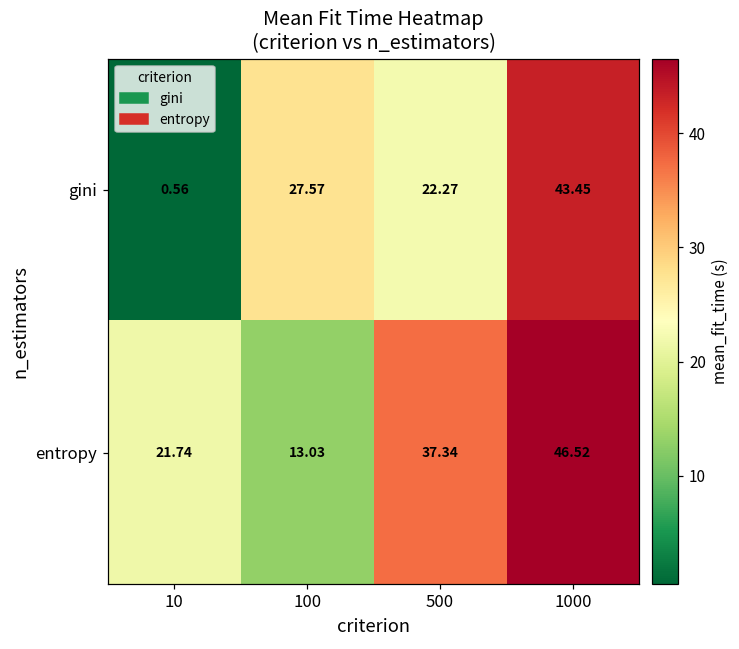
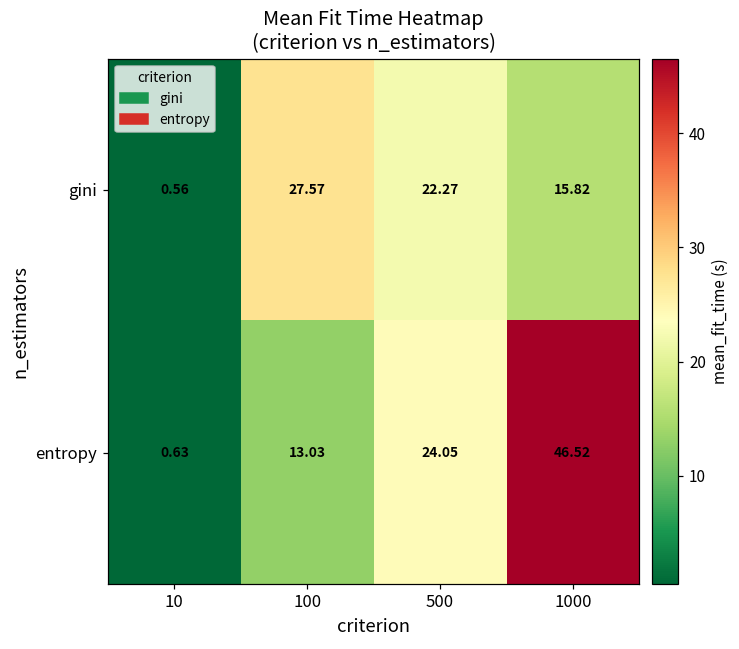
gini, 1000: 43.45 -> 15.82
entropy, 10: 21.74 -> 0.63
entropy, 500: 37.34 -> 24.05
